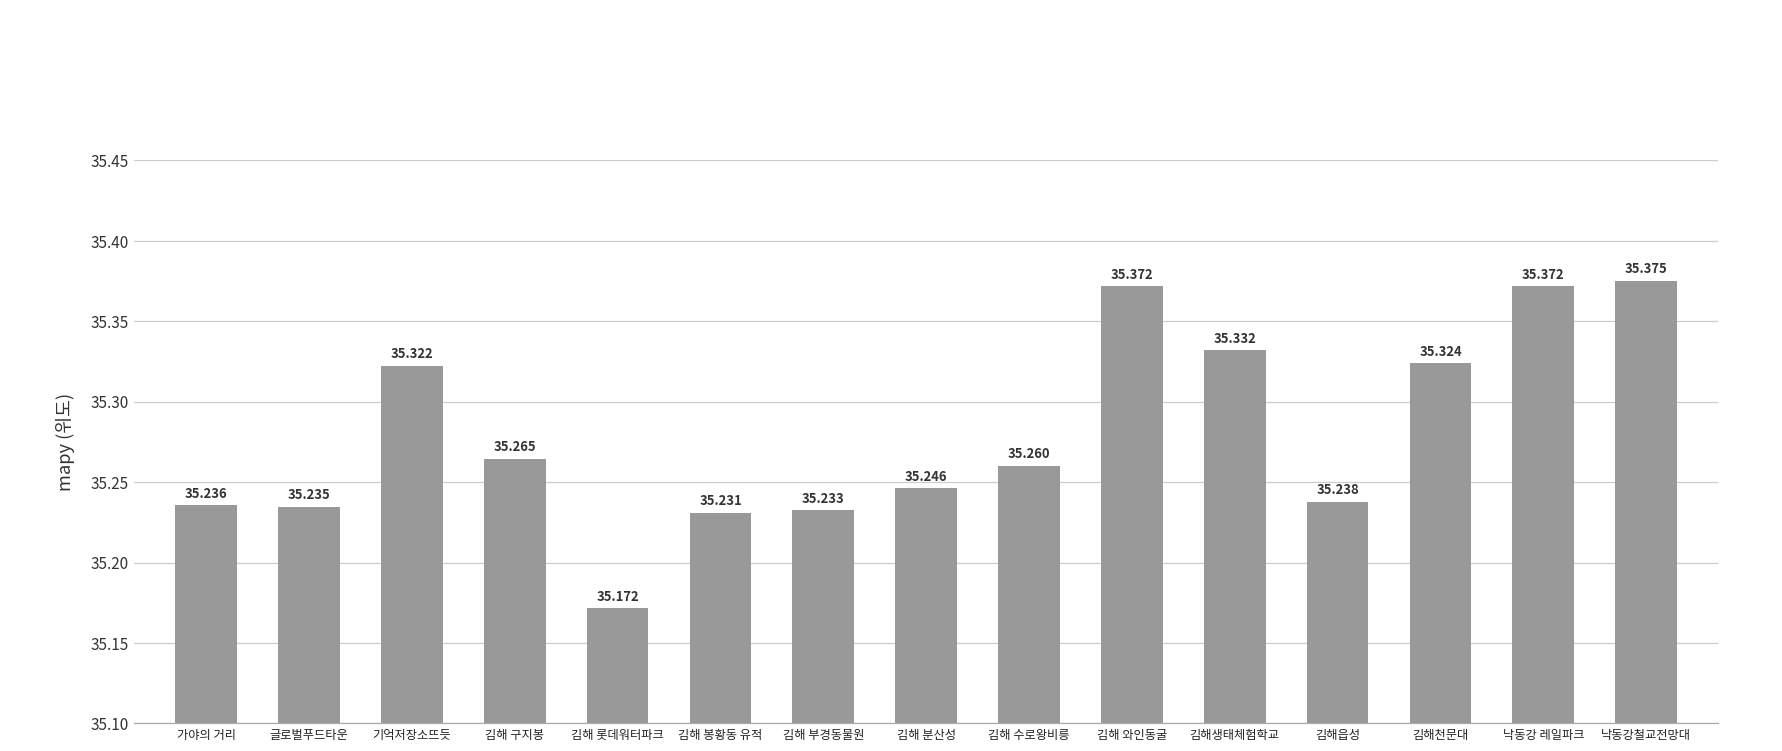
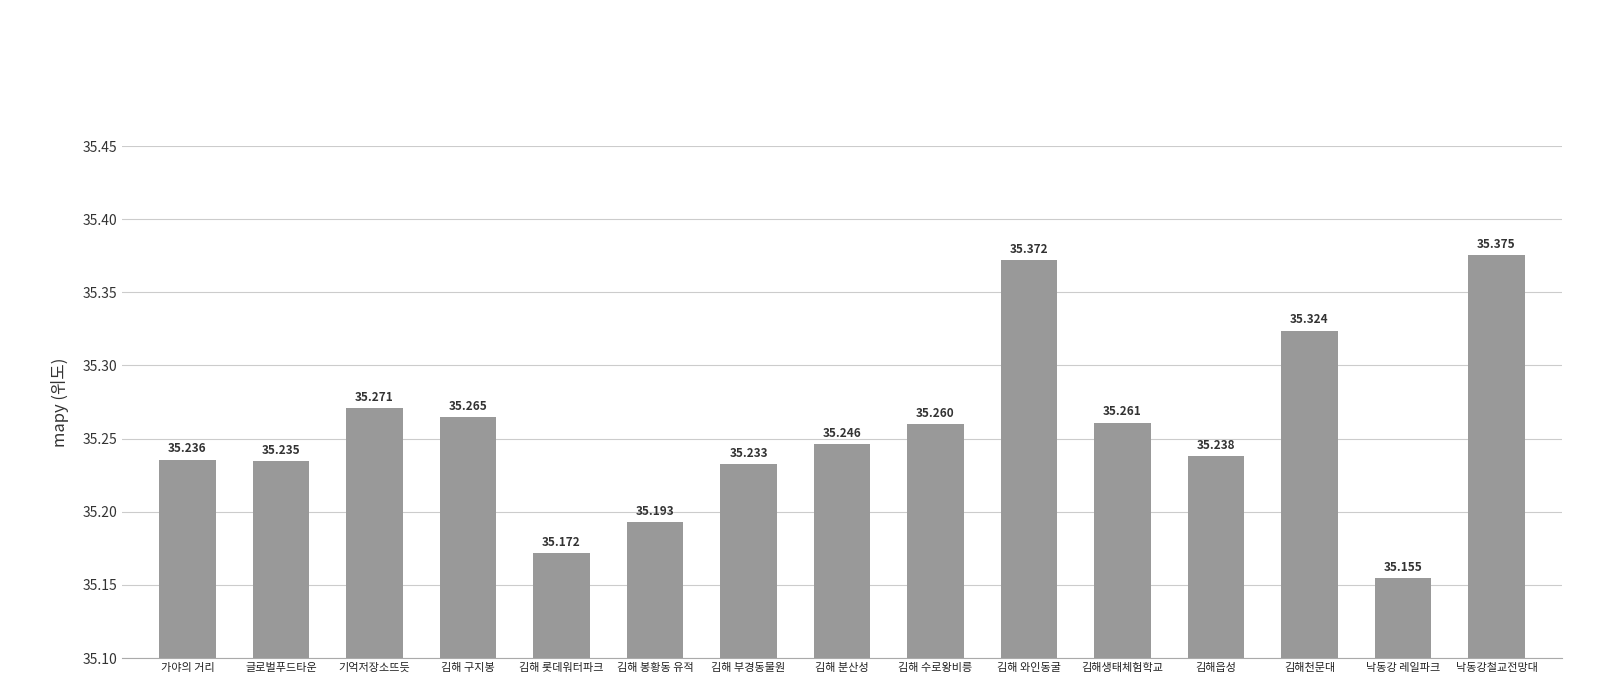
기억저장소뜨듯: 35.322 -> 35.271
김해 봉황동 유적: 35.231 -> 35.193
김해생태체험학교: 35.332 -> 35.261
낙동강 레일파크: 35.372 -> 35.155
